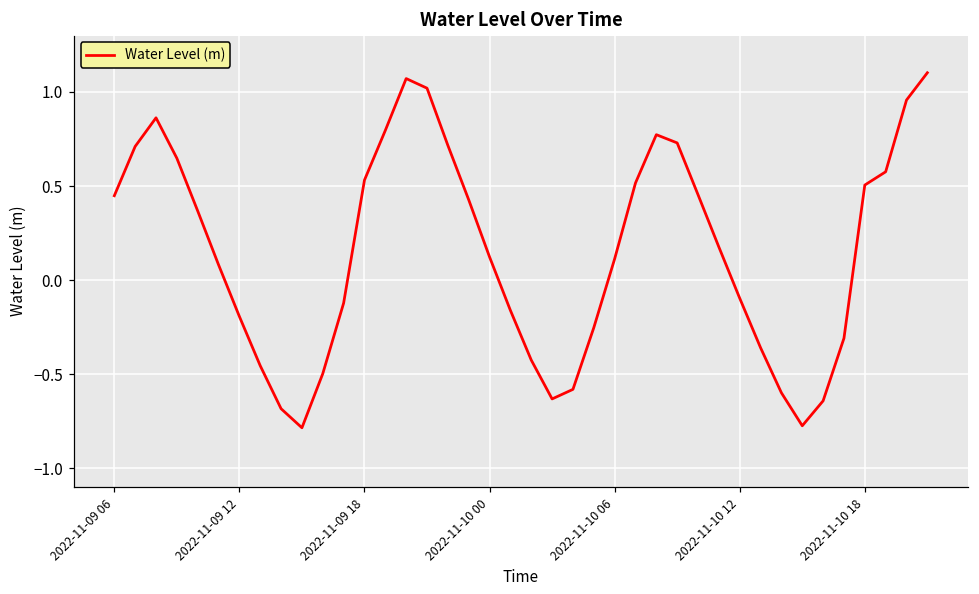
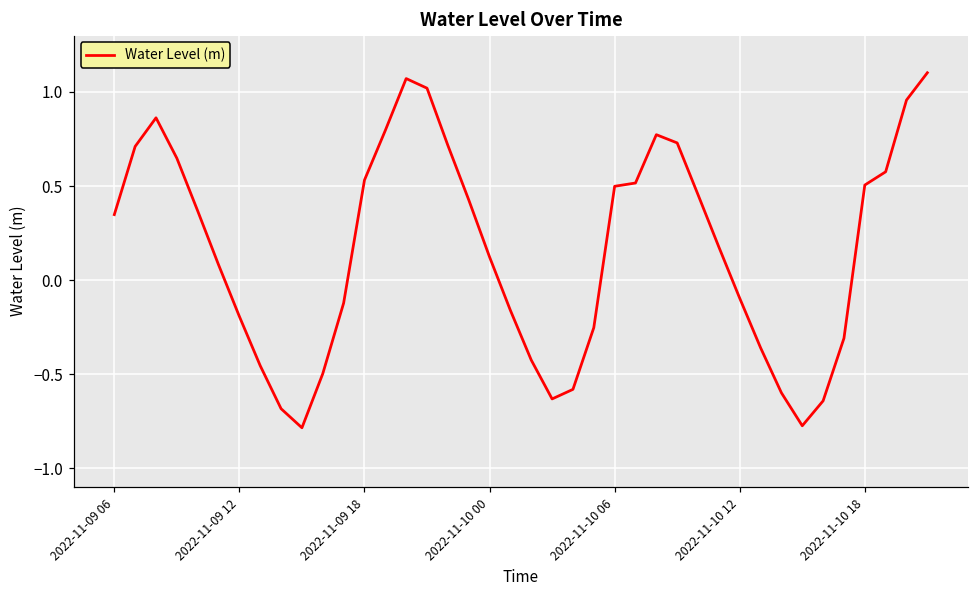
2022-11-09 06: 0.45 -> 0.35
2022-11-10 06: 0.11 -> 0.50
